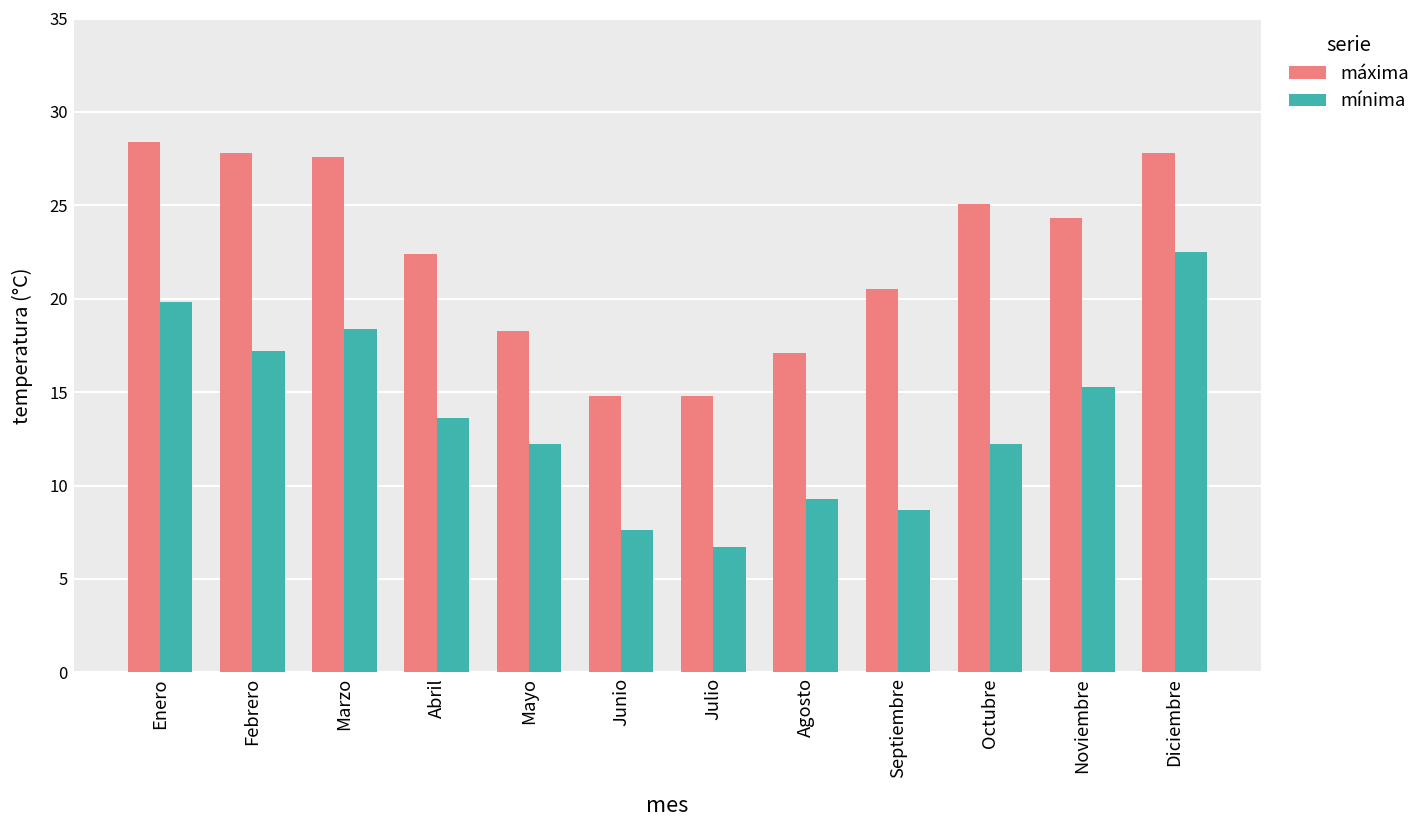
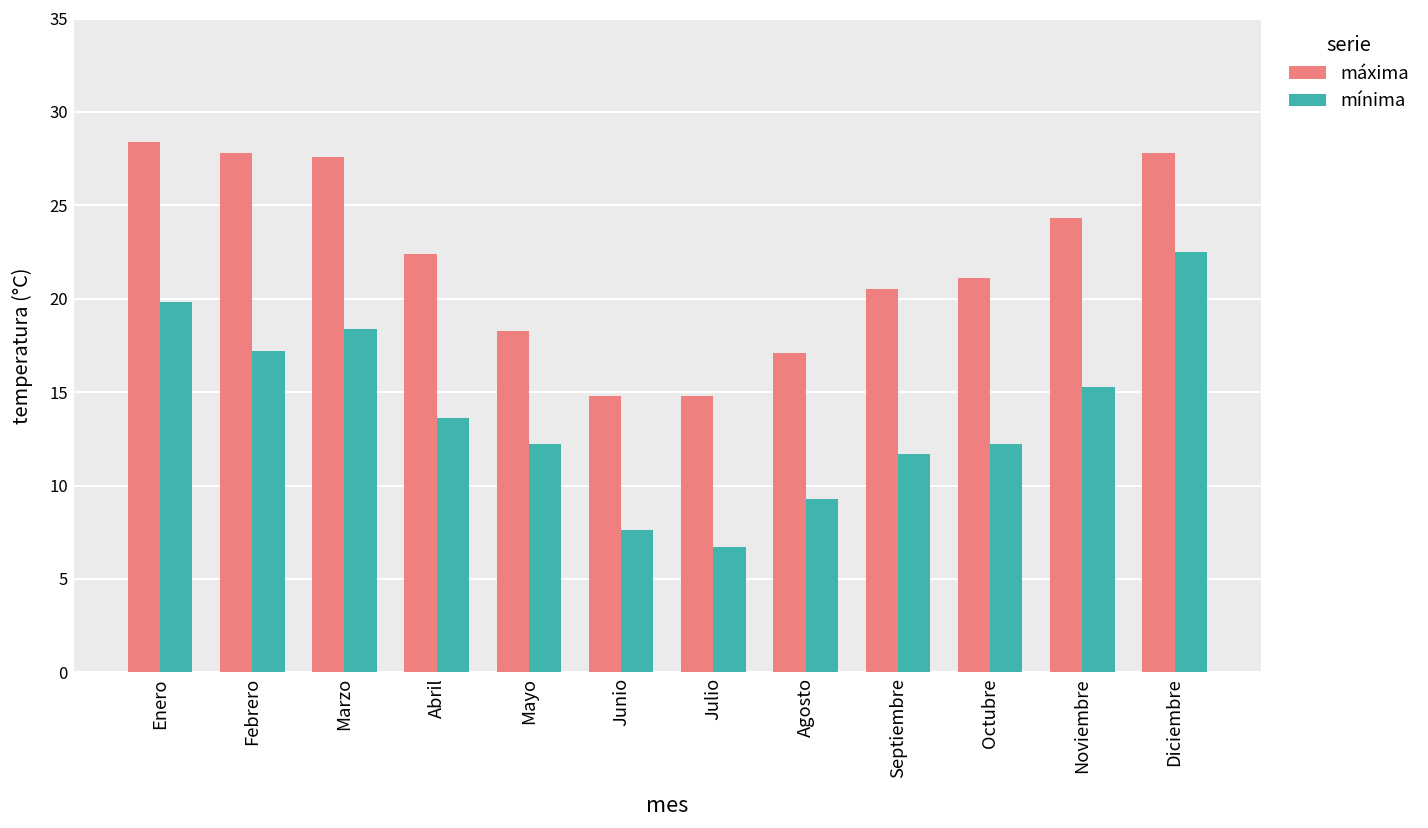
mínima, Septiembre: 8.7 -> 11.7
máxima, Octubre: 25.1 -> 21.1
